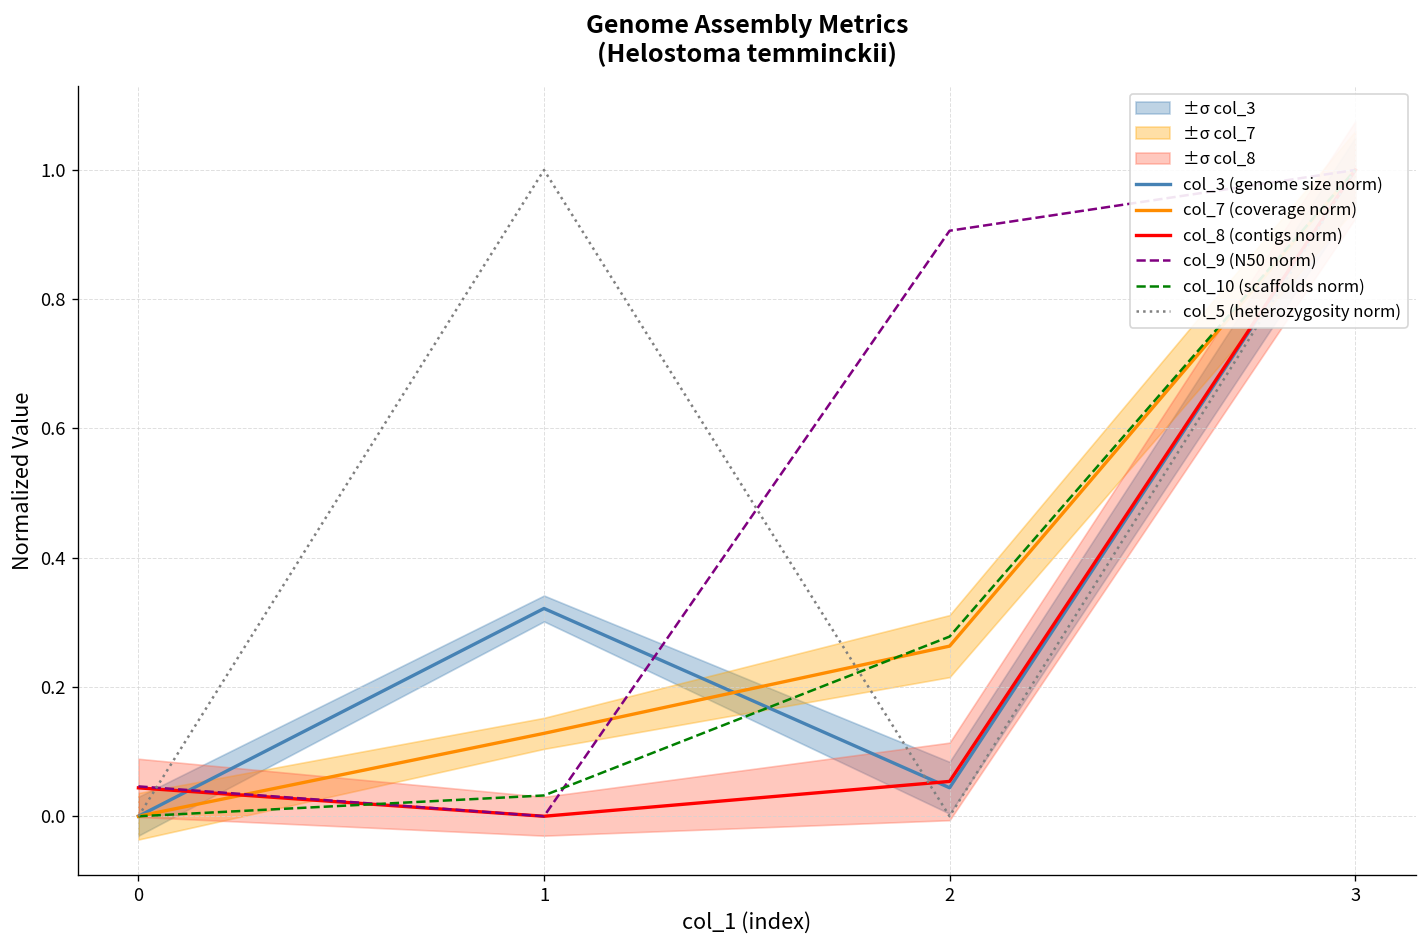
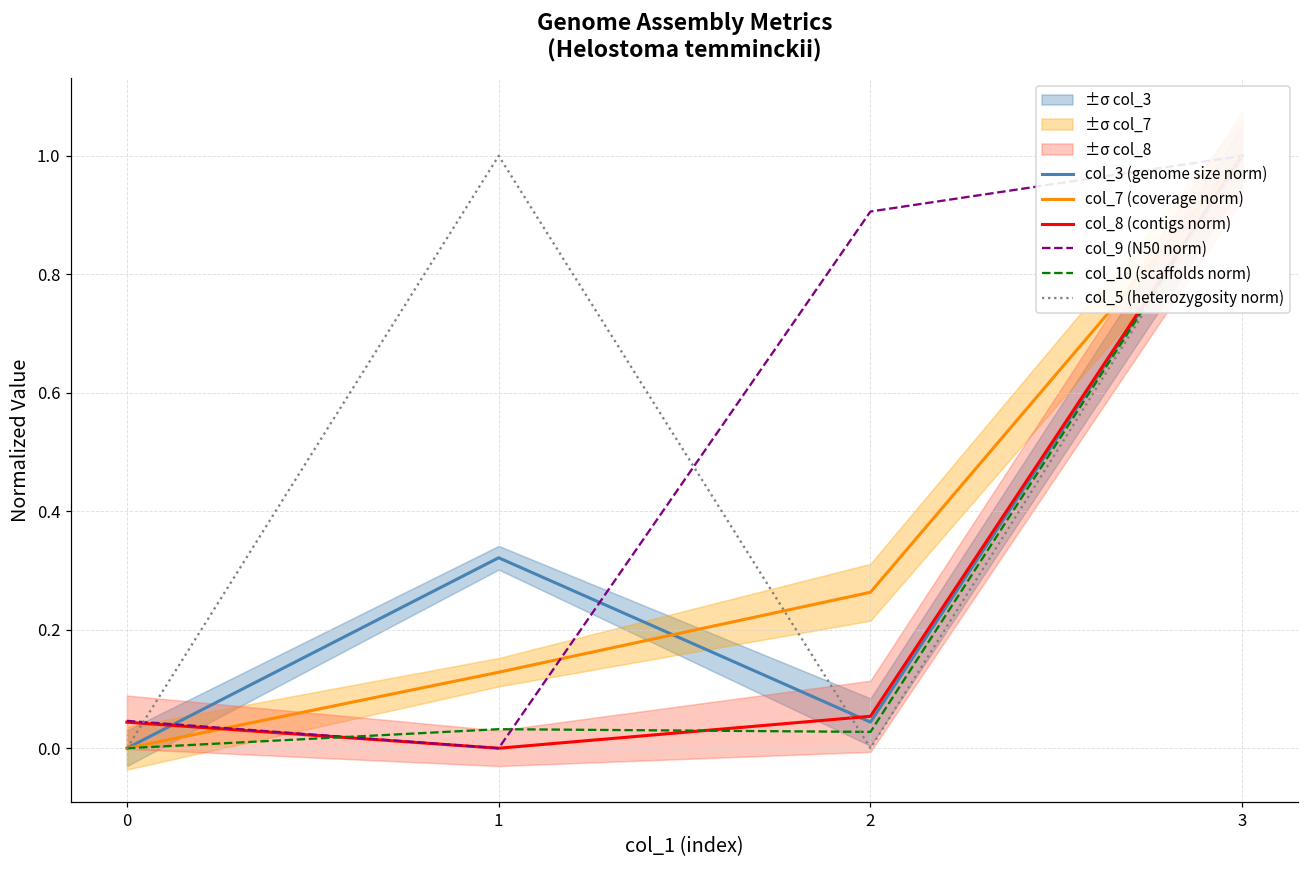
col_10 (scaffolds norm), 2: 0.28 -> 0.03
